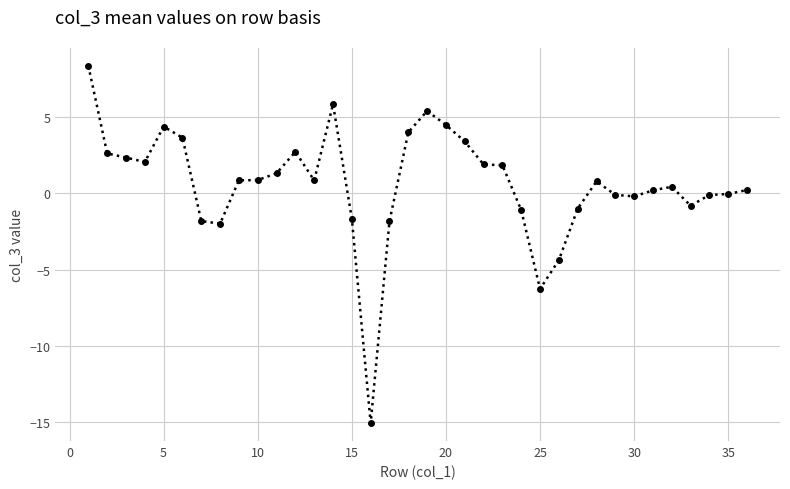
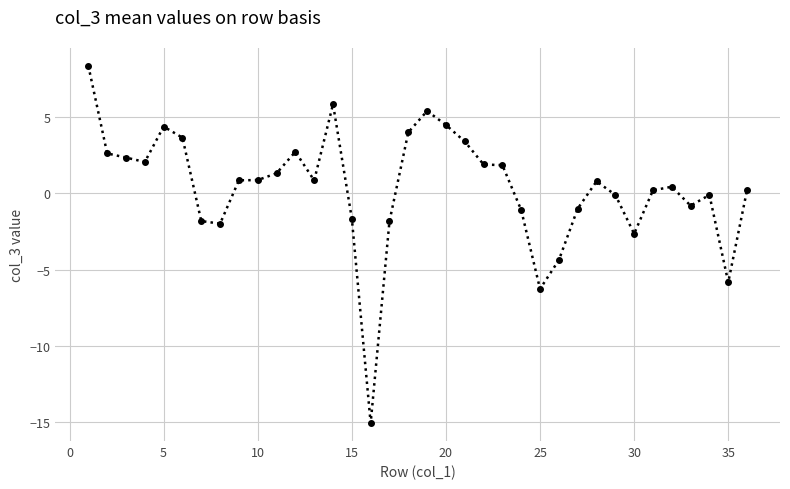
30: -0.2 -> -2.7
35: 0.0 -> -5.8
